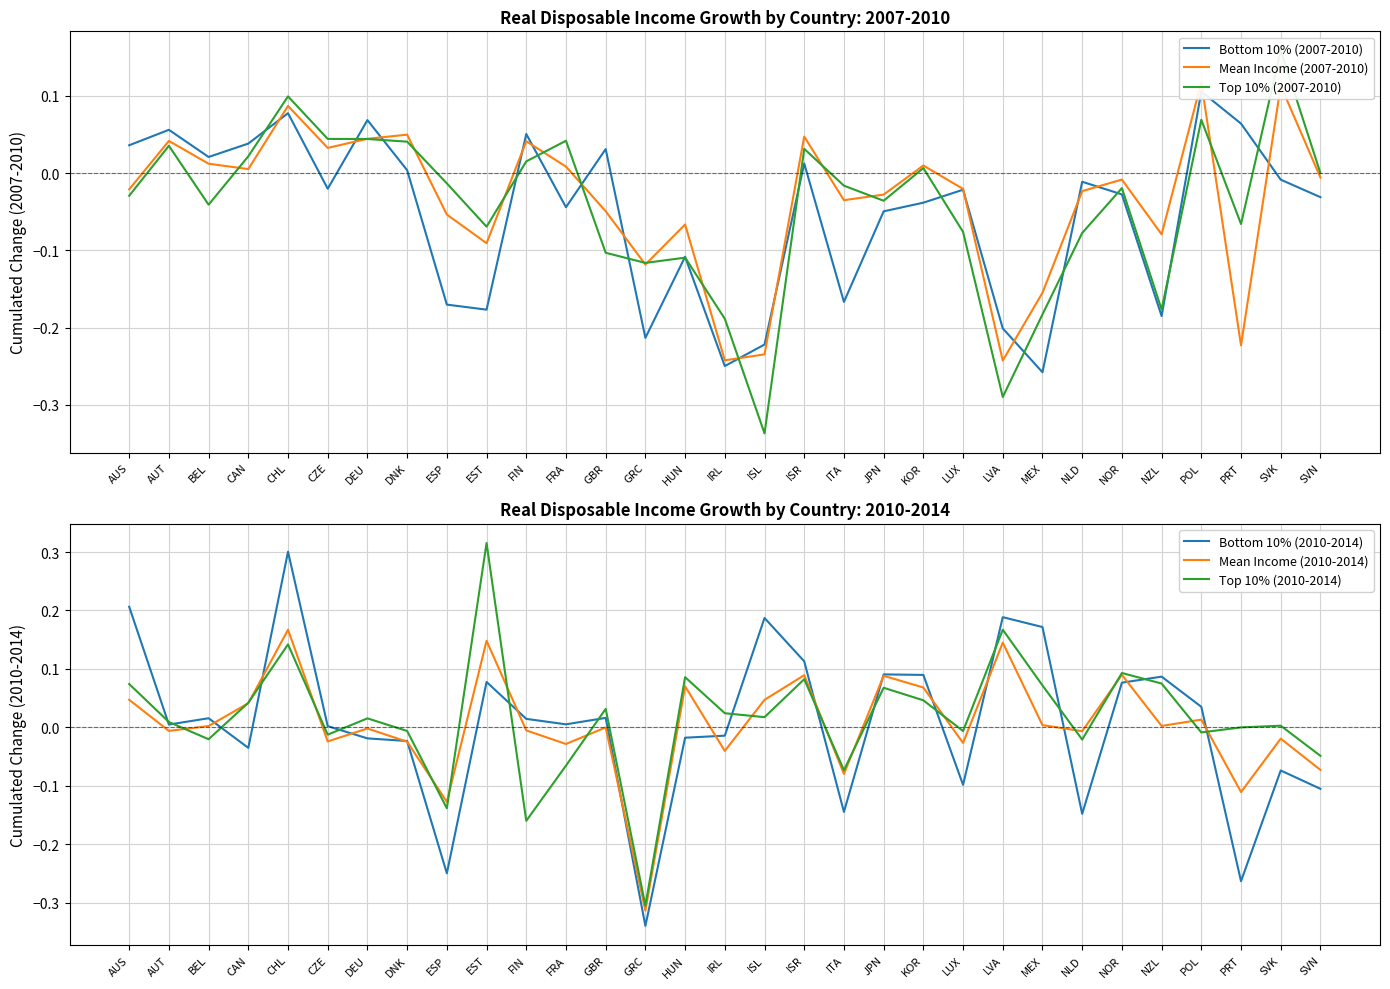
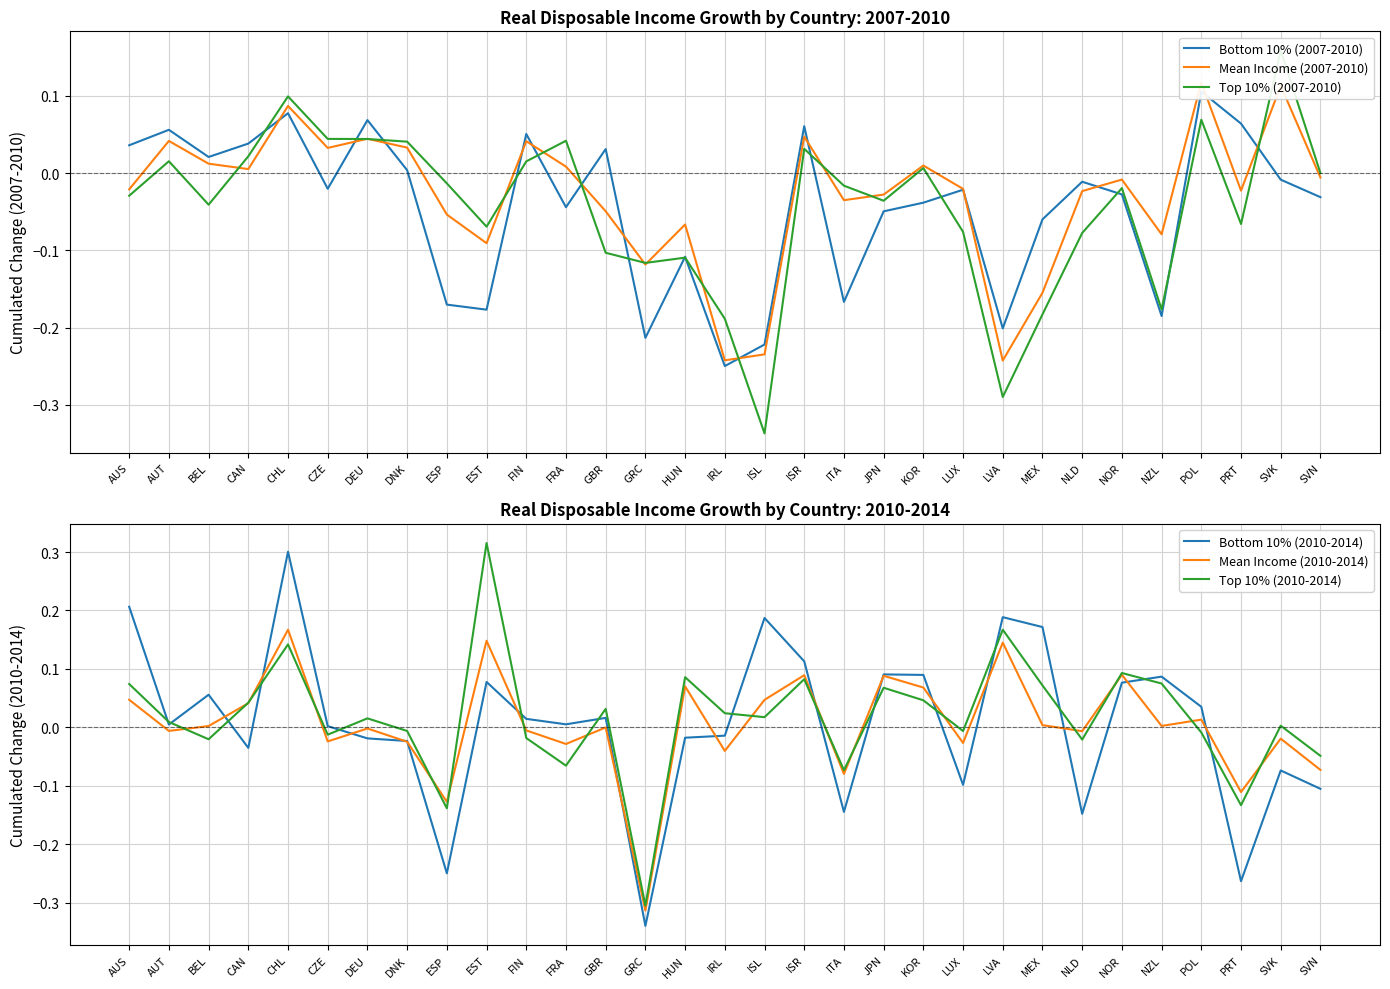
Real Disposable Income Growth by Country: 2007-2010, Top 10% (2007-2010), AUT: 0.04 -> 0.02
Real Disposable Income Growth by Country: 2007-2010, Mean Income (2007-2010), DNK: 0.05 -> 0.03
Real Disposable Income Growth by Country: 2007-2010, Bottom 10% (2007-2010), ISR: 0.01 -> 0.06
Real Disposable Income Growth by Country: 2007-2010, Bottom 10% (2007-2010), MEX: -0.26 -> -0.06
Real Disposable Income Growth by Country: 2007-2010, Mean Income (2007-2010), PRT: -0.22 -> -0.02
Real Disposable Income Growth by Country: 2010-2014, Bottom 10% (2010-2014), BEL: 0.02 -> 0.06
Real Disposable Income Growth by Country: 2010-2014, Top 10% (2010-2014), FIN: -0.16 -> -0.02
Real Disposable Income Growth by Country: 2010-2014, Top 10% (2010-2014), PRT: 0.00 -> -0.13
